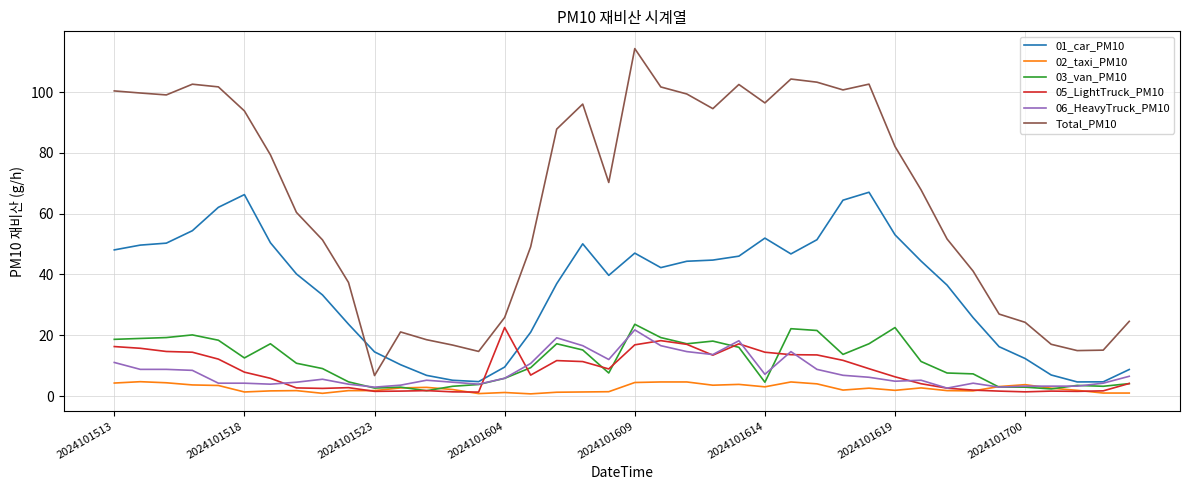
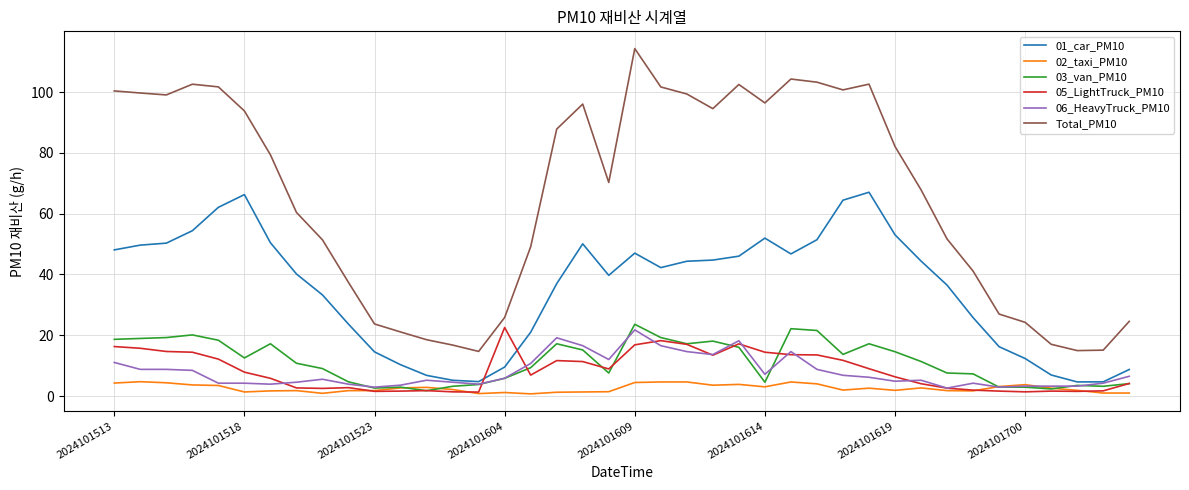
Total_PM10, 2024101523: 7 -> 24
03_van_PM10, 2024101619: 23 -> 15
